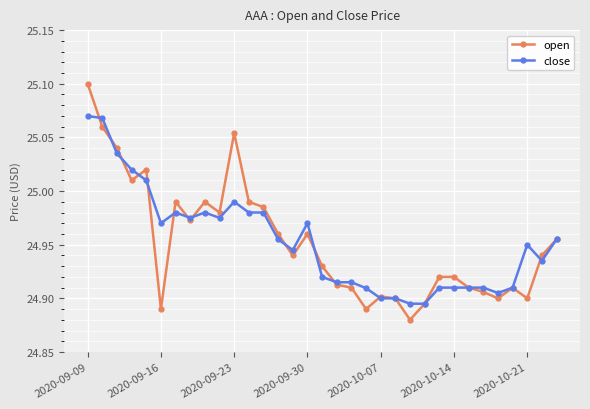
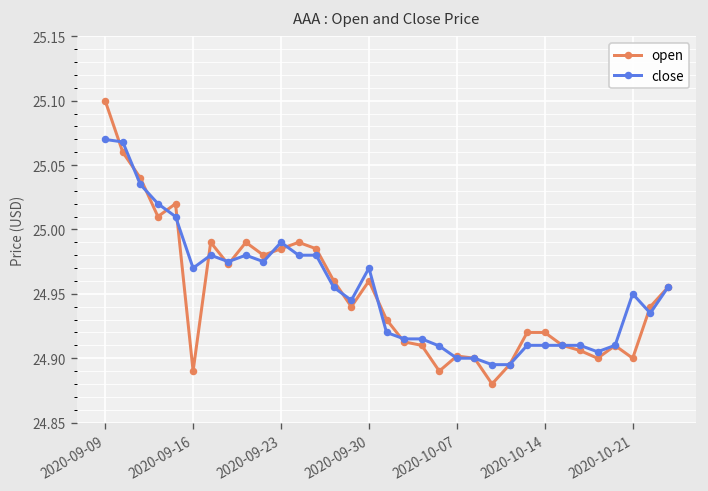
open, 2020-09-23: 25.054 -> 24.985
